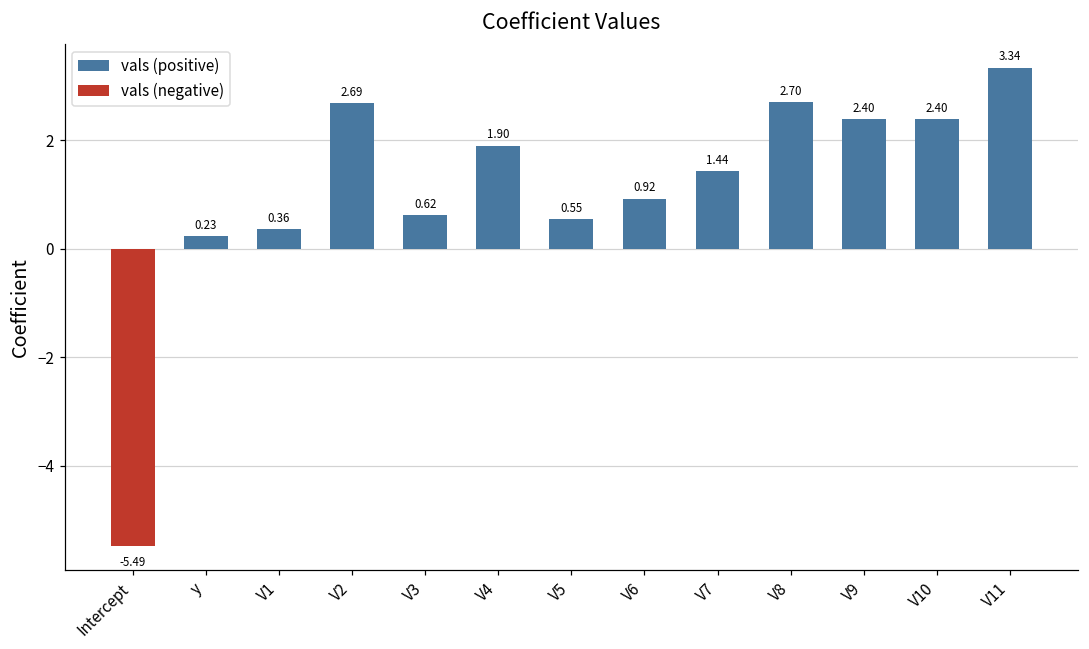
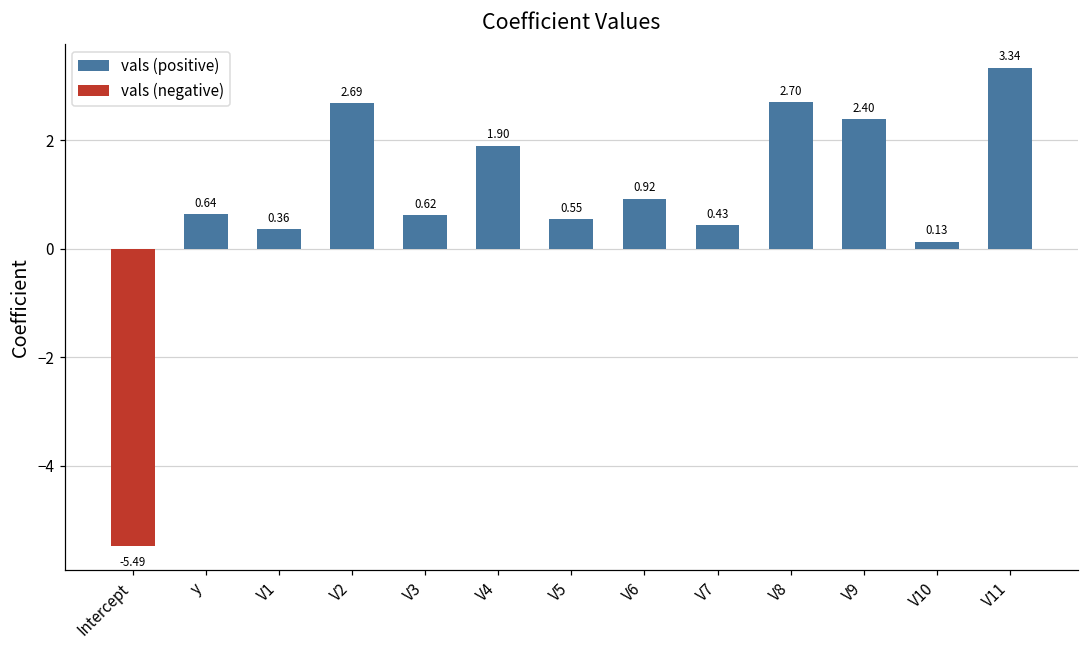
y: 0.23 -> 0.64
V7: 1.44 -> 0.43
V10: 2.40 -> 0.13
